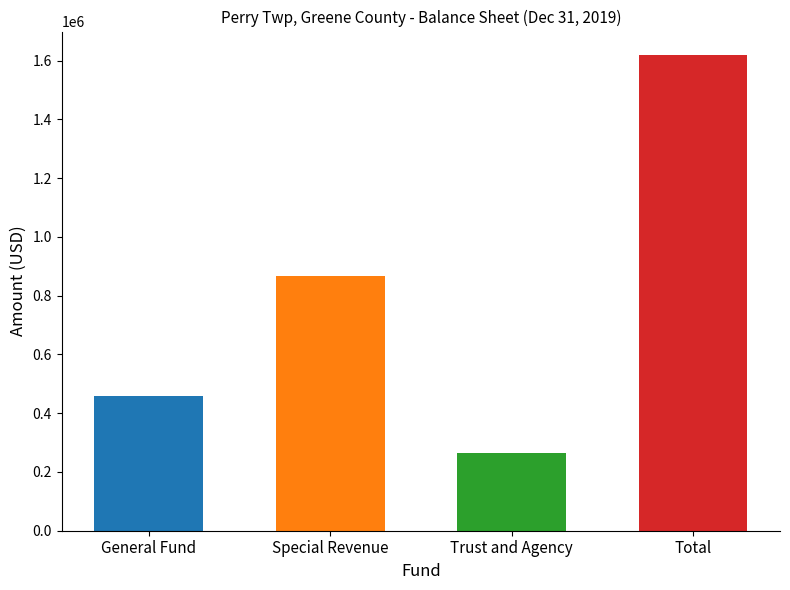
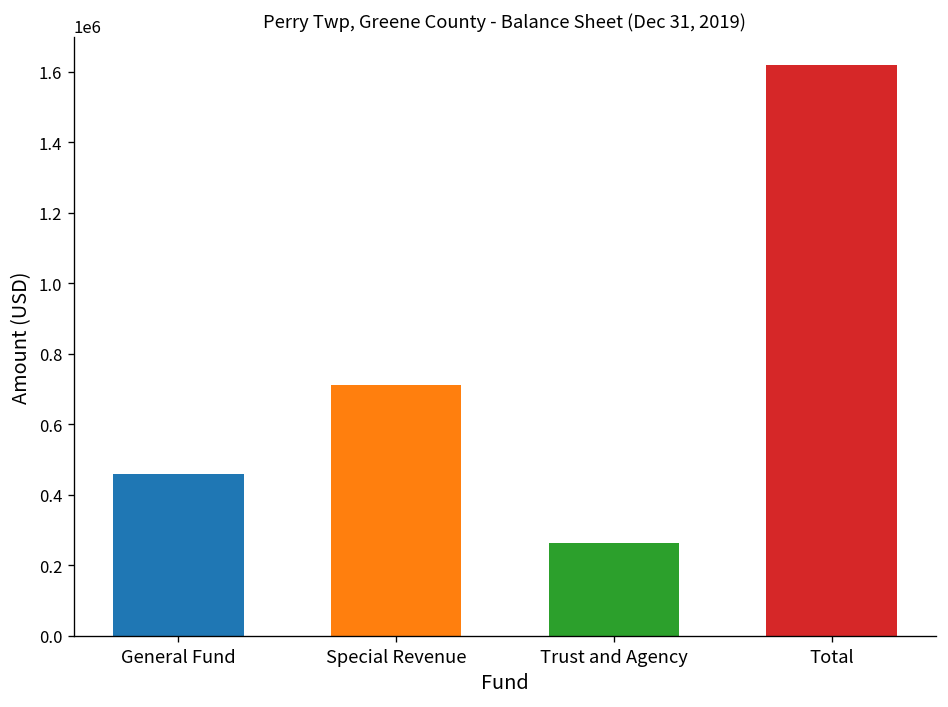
Special Revenue: 870000 -> 710000
